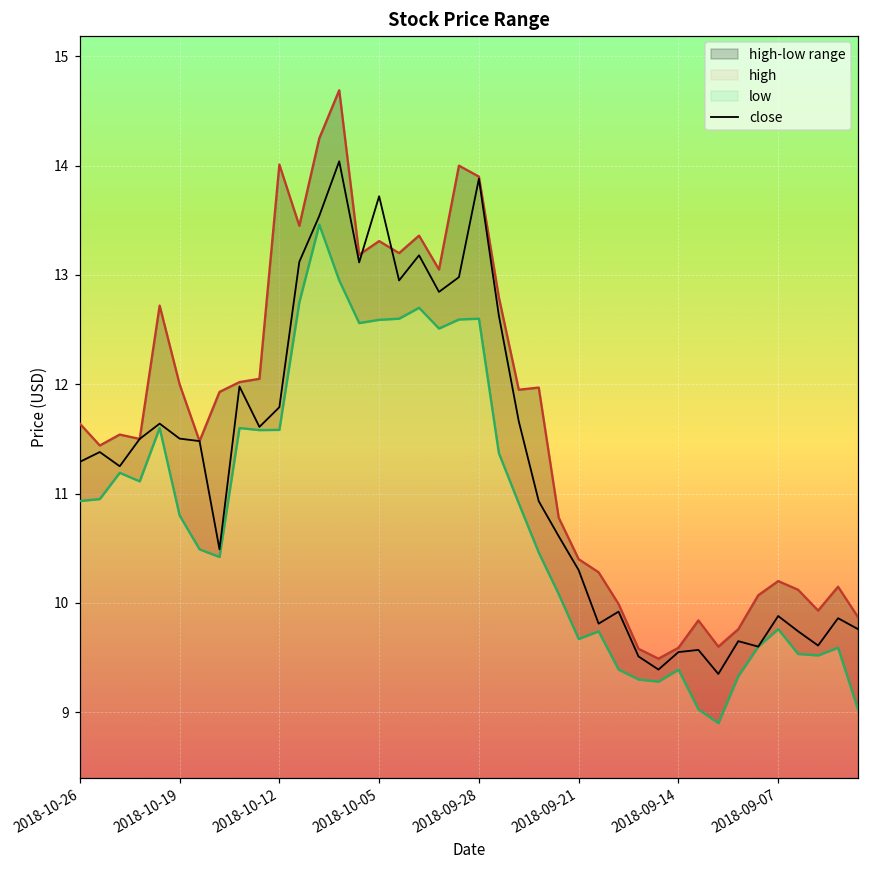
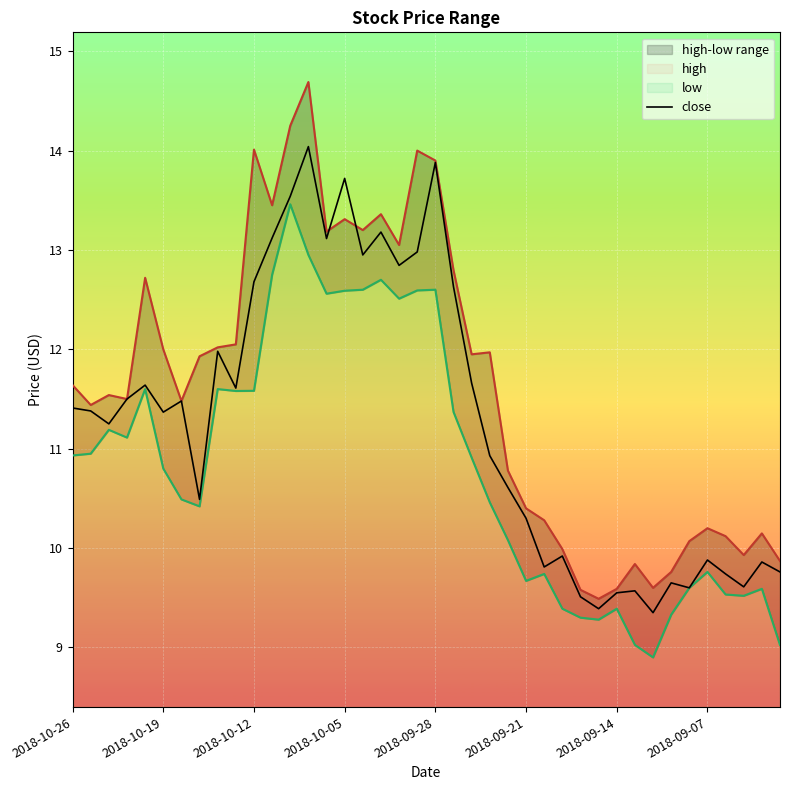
close, 2018-10-26: 11.3 -> 11.4
close, 2018-10-19: 11.5 -> 11.4
close, 2018-10-12: 11.8 -> 12.7
